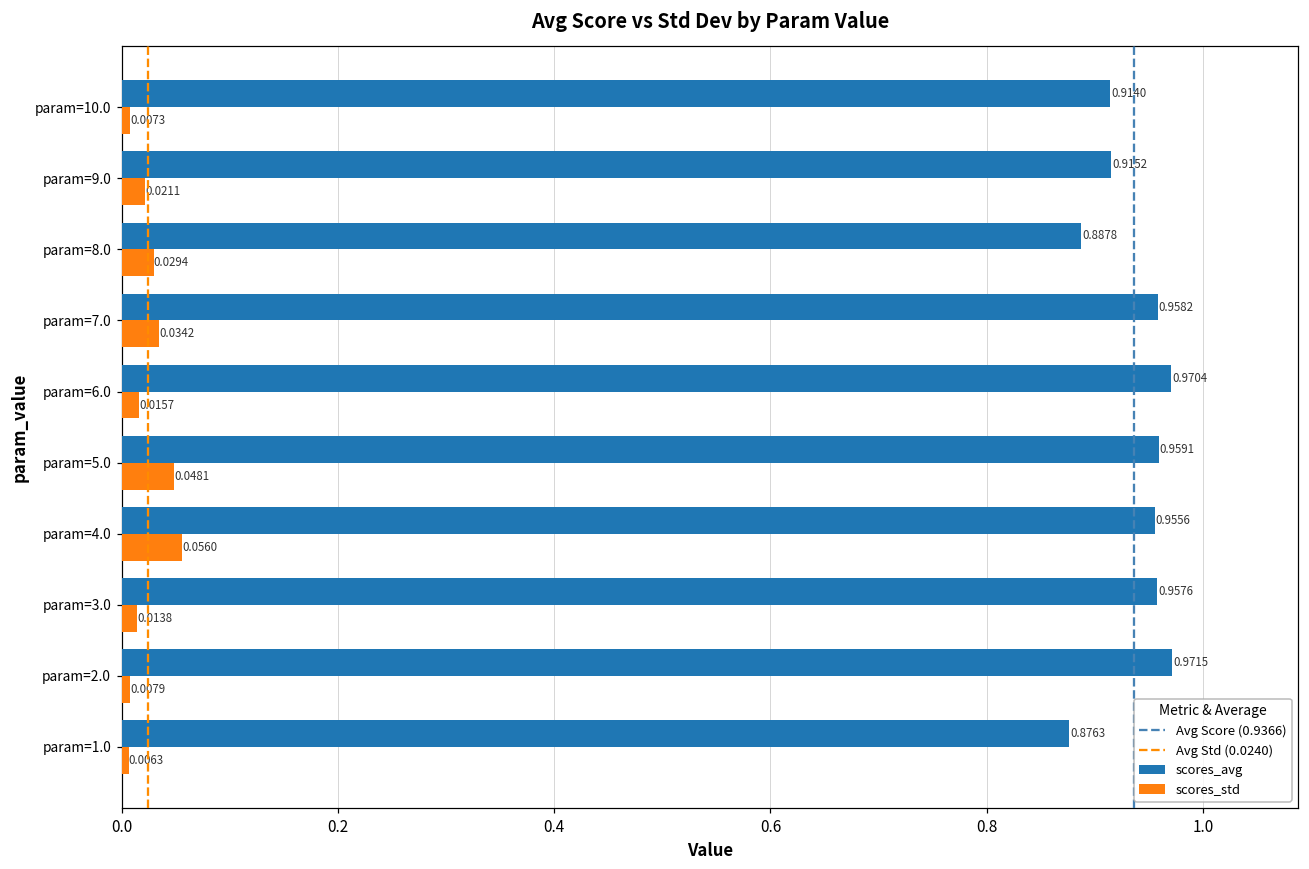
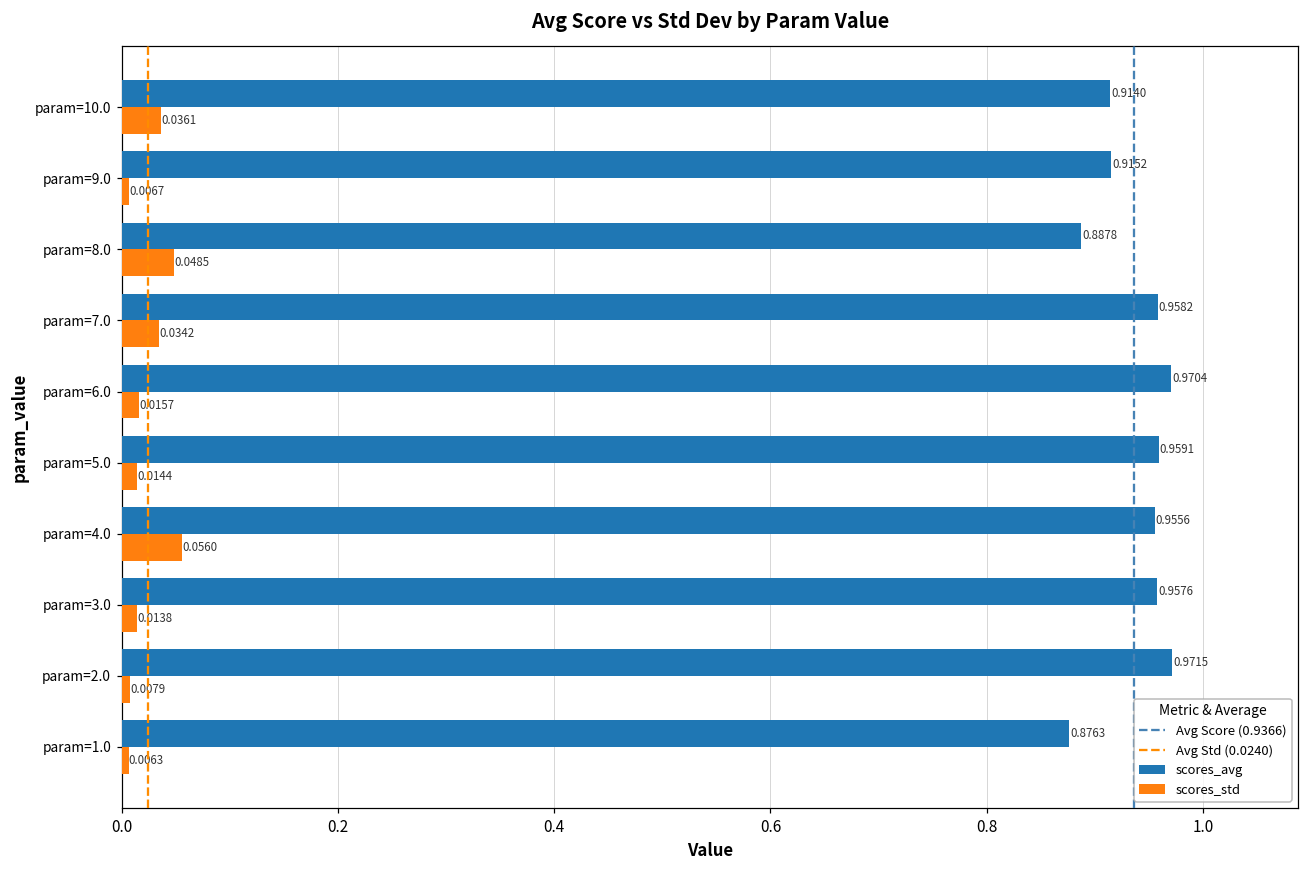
scores_std, param=10.0: 0.0073 -> 0.0361
scores_std, param=9.0: 0.0211 -> 0.0067
scores_std, param=8.0: 0.0294 -> 0.0485
scores_std, param=5.0: 0.0481 -> 0.0144
